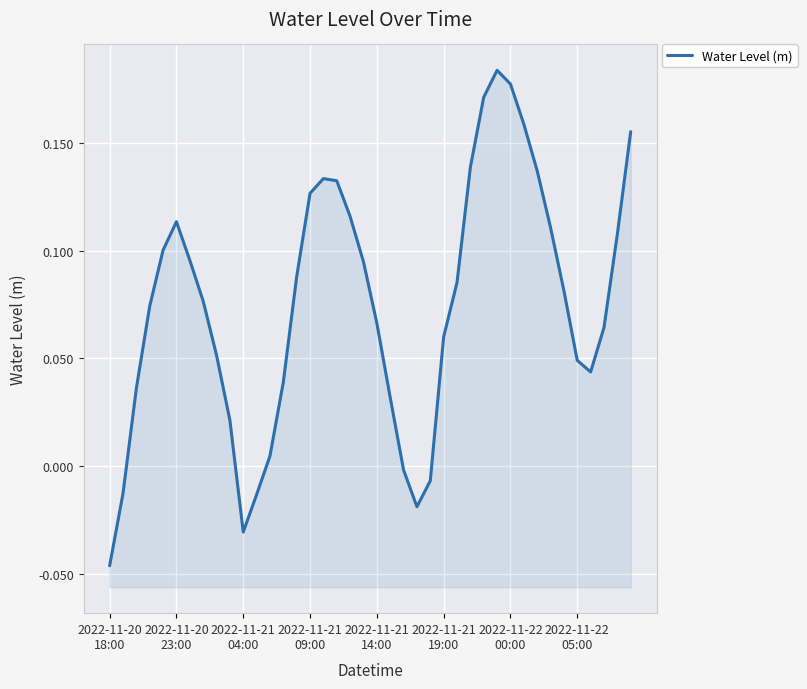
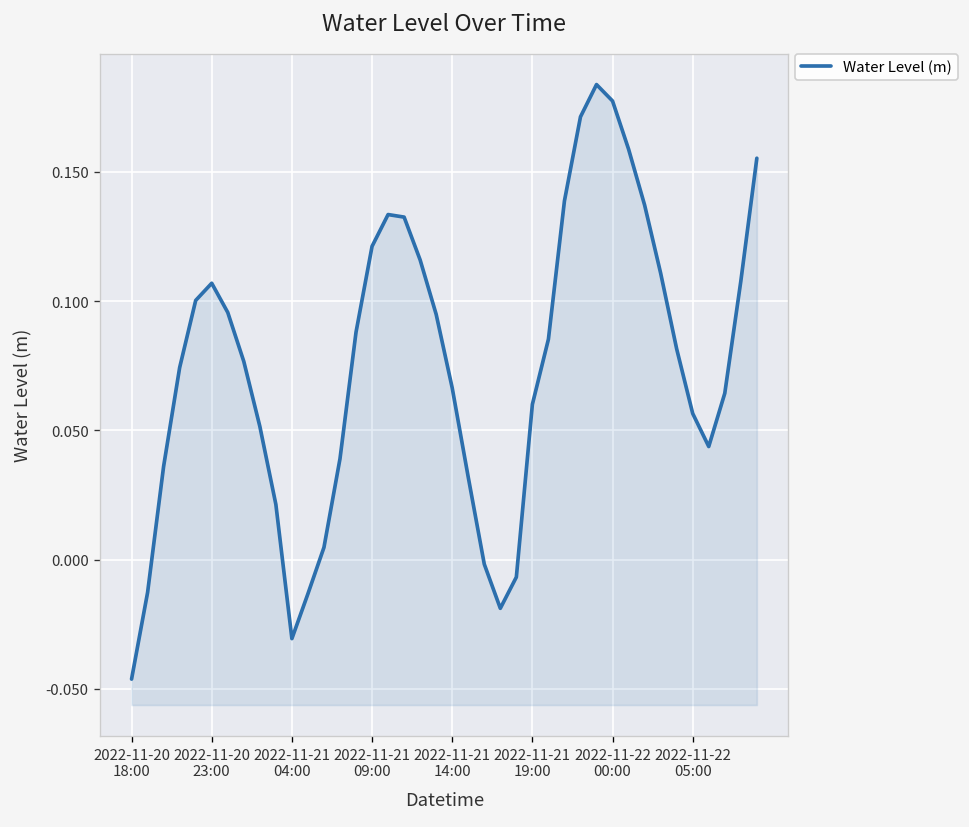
2022-11-20 23:00: 0.113 -> 0.107
2022-11-21 09:00: 0.127 -> 0.121
2022-11-22 05:00: 0.049 -> 0.057
